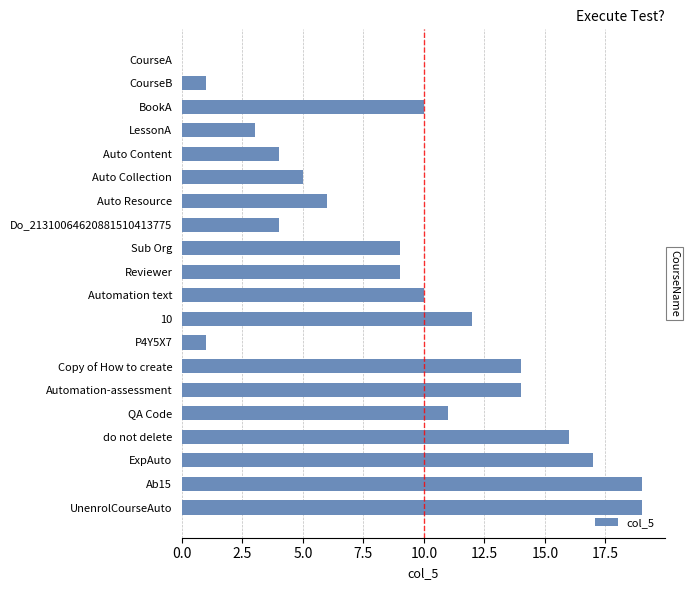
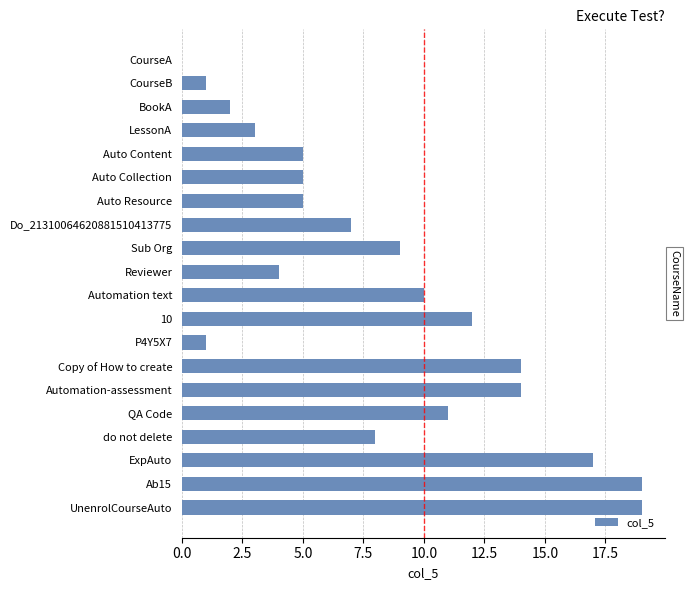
BookA: 10 -> 2
Auto Content: 4 -> 5
Auto Resource: 6 -> 5
Do_21310064620881510413775: 4 -> 7
Reviewer: 9 -> 4
do not delete: 16 -> 8
